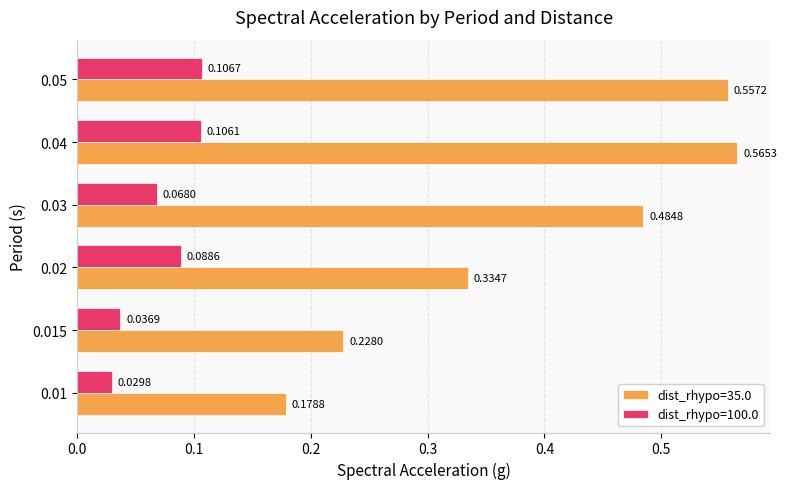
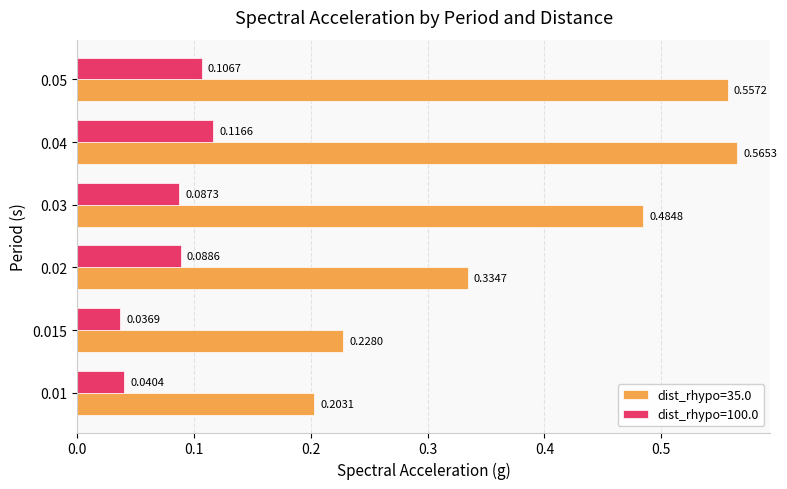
dist_rhypo=100.0, 0.04: 0.1061 -> 0.1166
dist_rhypo=100.0, 0.03: 0.0680 -> 0.0873
dist_rhypo=100.0, 0.01: 0.0298 -> 0.0404
dist_rhypo=35.0, 0.01: 0.1788 -> 0.2031
